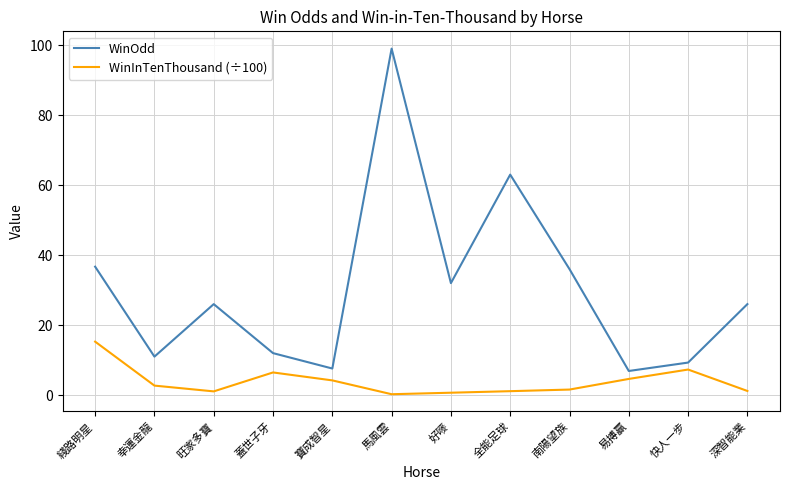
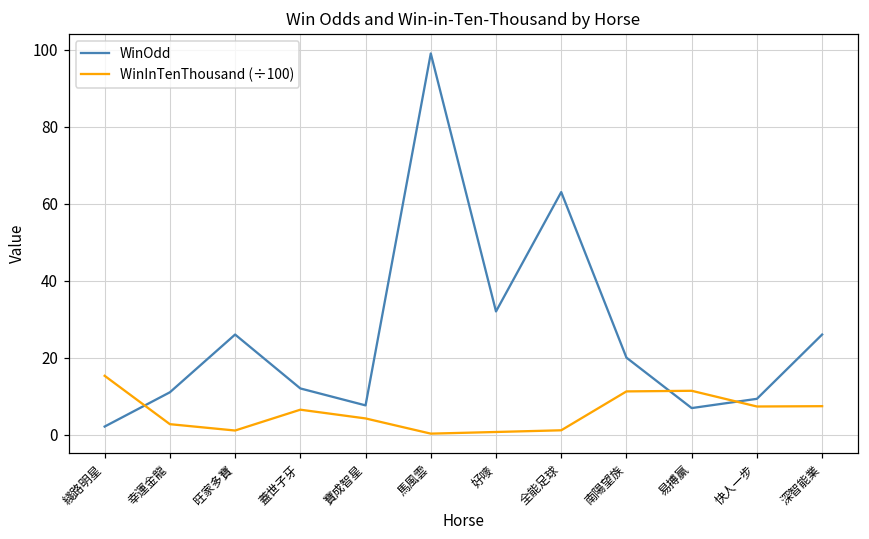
WinOdd, 綫路明星: 37 -> 2
WinOdd, 南陽望族: 36 -> 20
WinInTenThousand (÷100), 南陽望族: 2 -> 11
WinInTenThousand (÷100), 易搏贏: 5 -> 11
WinInTenThousand (÷100), 深智能業: 1 -> 7
